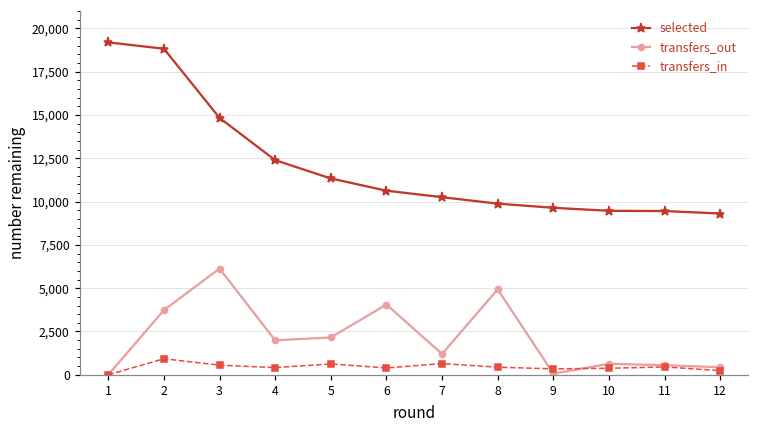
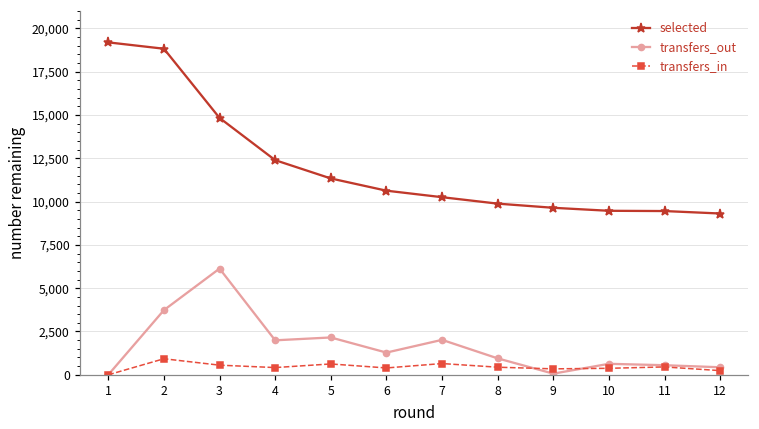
transfers_out, 6: 4,100 -> 1,300
transfers_out, 7: 1,200 -> 2,000
transfers_out, 8: 4,900 -> 900
